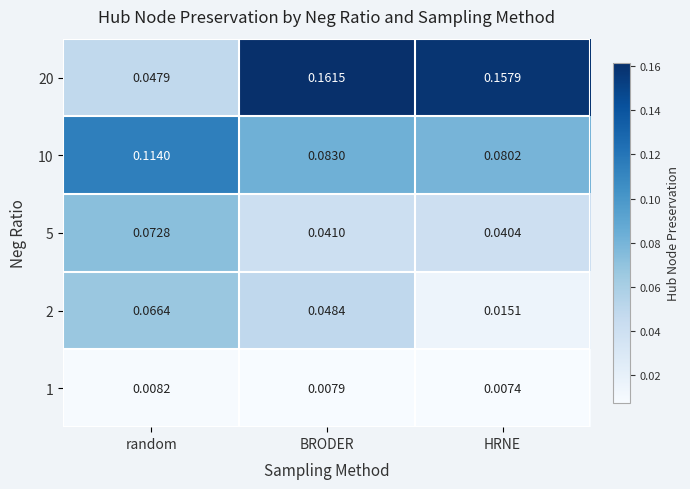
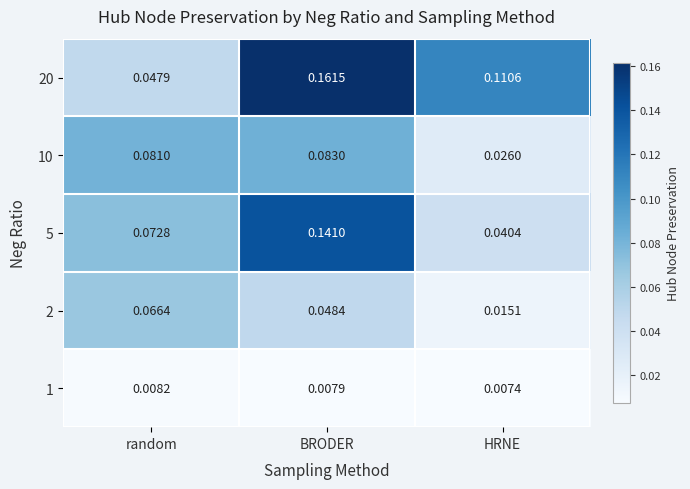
20, HRNE: 0.1579 -> 0.1106
10, random: 0.1140 -> 0.0810
10, HRNE: 0.0802 -> 0.0260
5, BRODER: 0.0410 -> 0.1410
